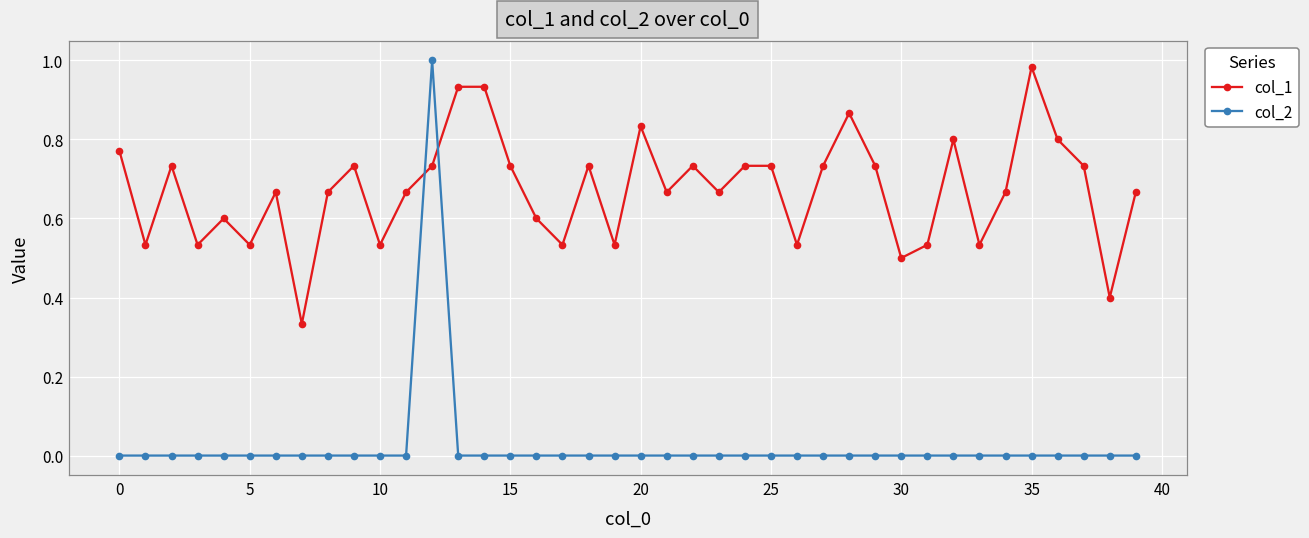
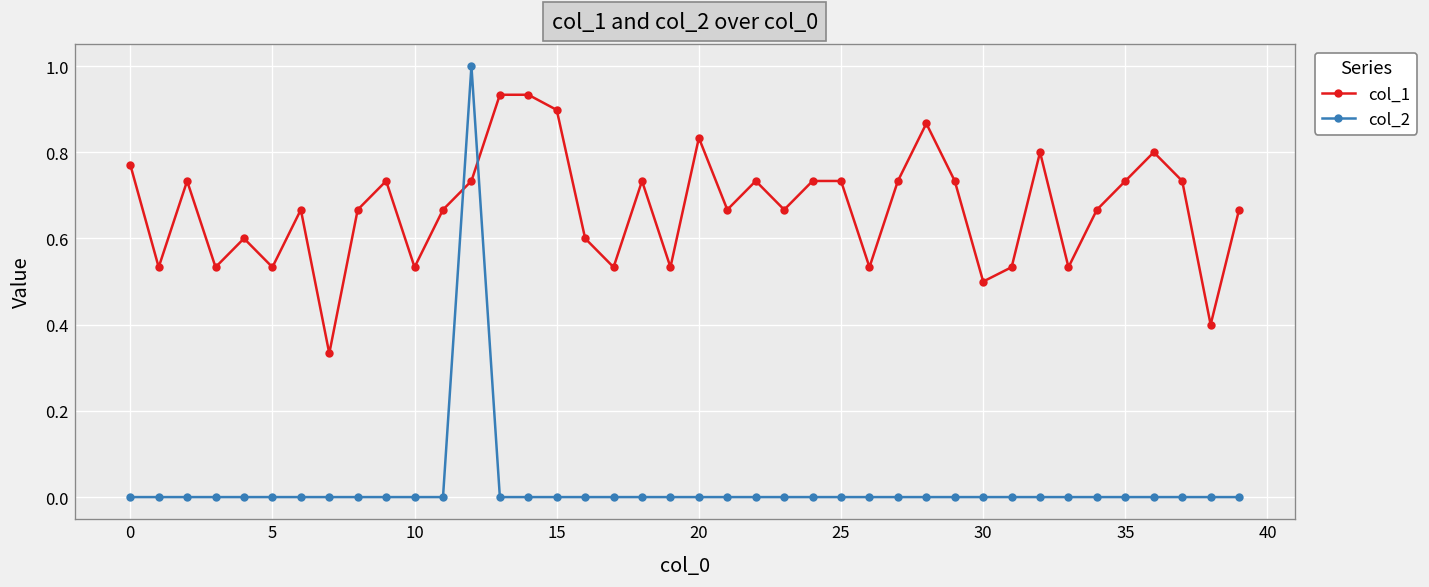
col_1, 15: 0.73 -> 0.90
col_1, 35: 0.98 -> 0.73
